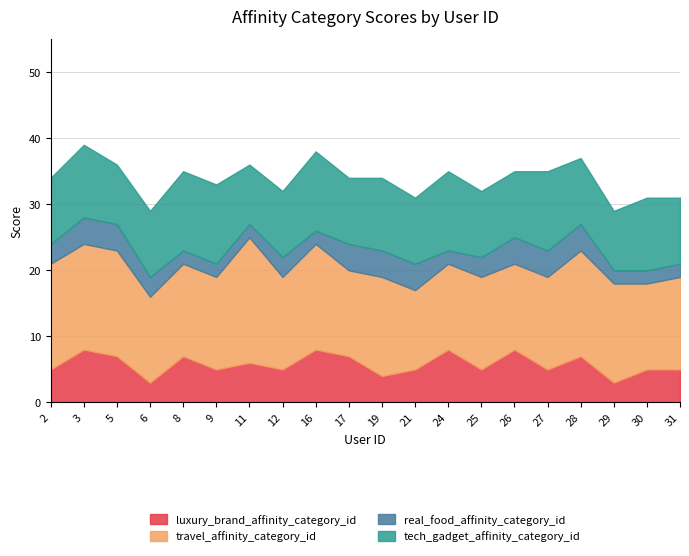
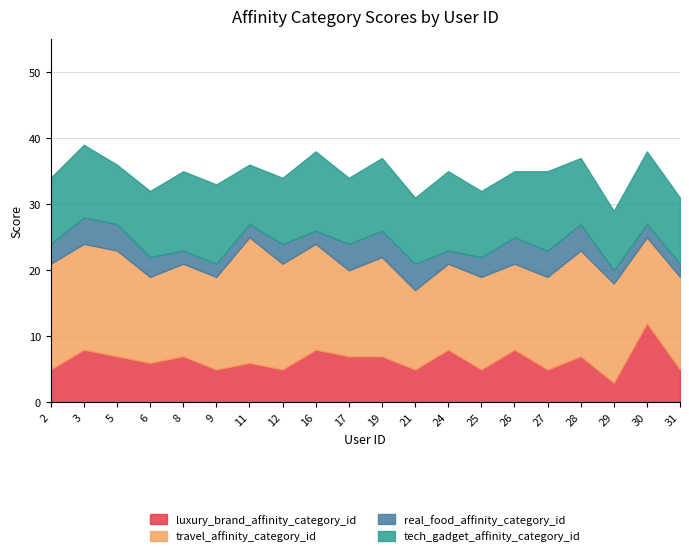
luxury_brand_affinity_category_id, 6: 3 -> 6
travel_affinity_category_id, 12: 14 -> 16
luxury_brand_affinity_category_id, 19: 4 -> 7
luxury_brand_affinity_category_id, 30: 5 -> 12
